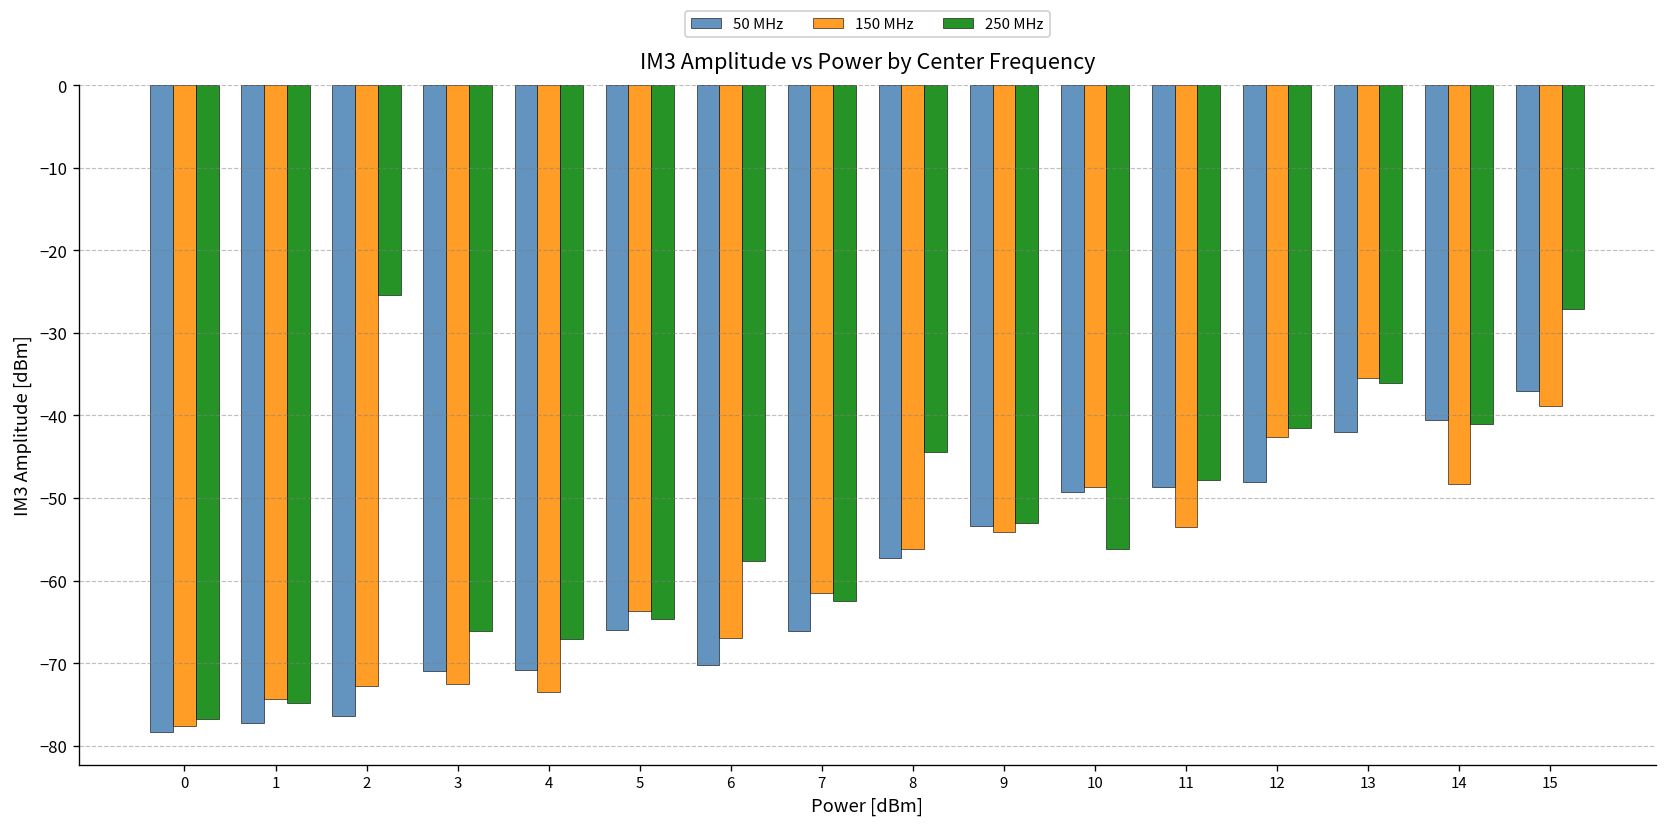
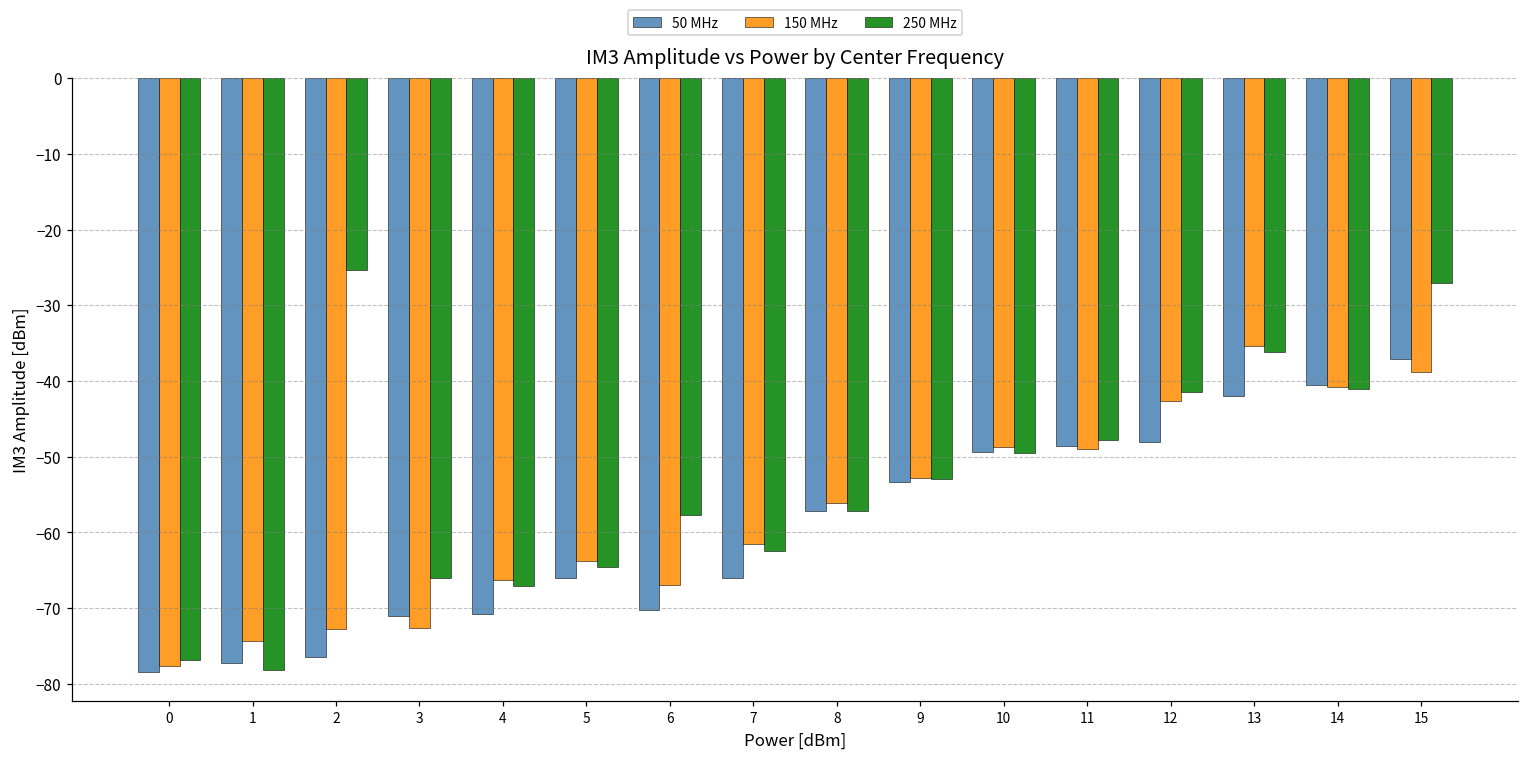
250 MHz, 1: -75 -> -78
150 MHz, 4: -74 -> -66
250 MHz, 8: -44 -> -57
150 MHz, 9: -54 -> -53
250 MHz, 10: -56 -> -50
150 MHz, 11: -53 -> -49
150 MHz, 14: -48 -> -41
